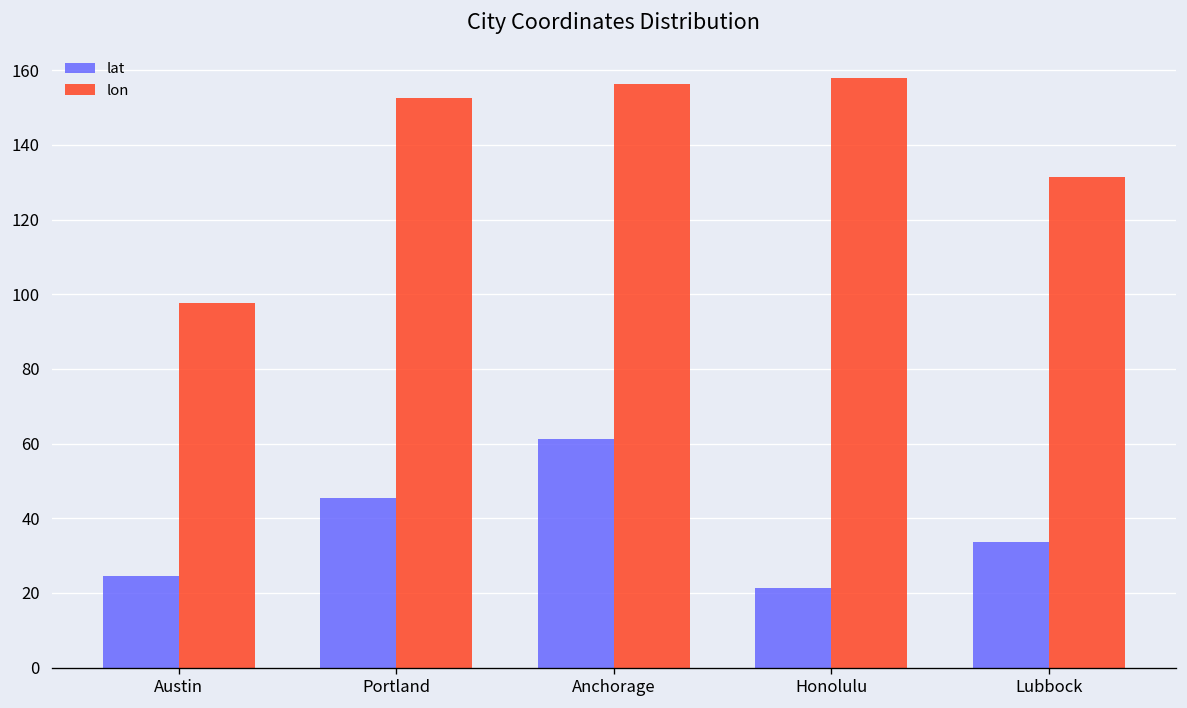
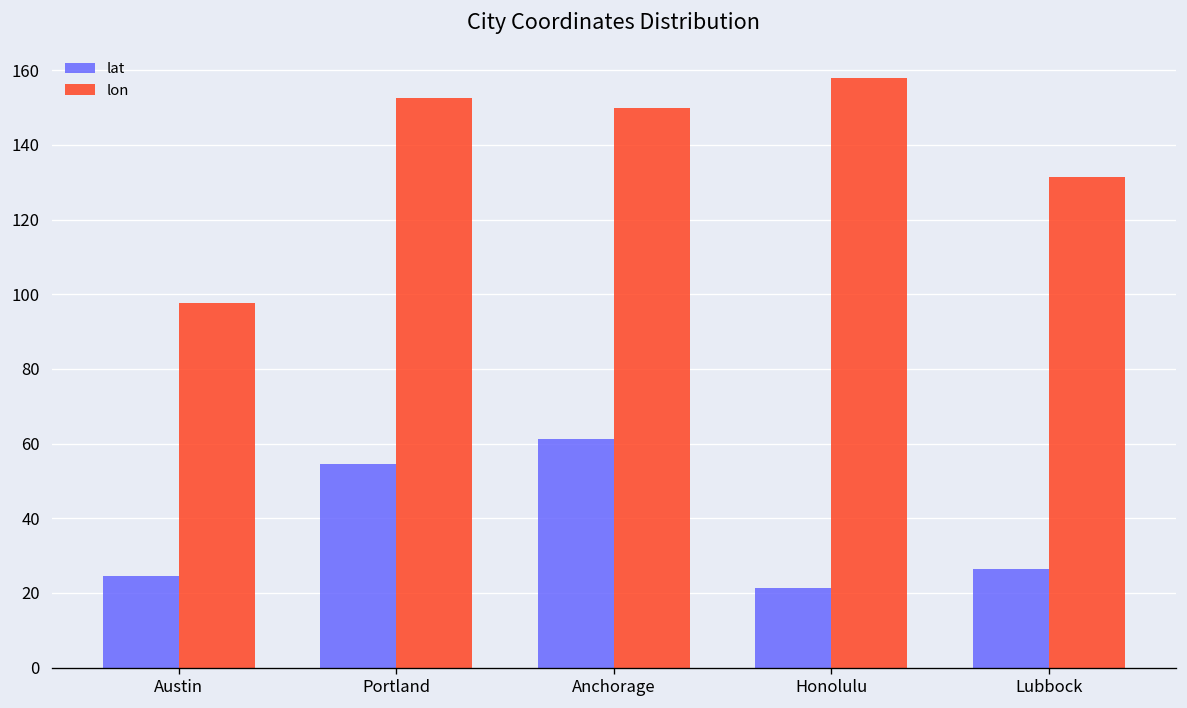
lat, Portland: 46 -> 54
lon, Anchorage: 156 -> 150
lat, Lubbock: 34 -> 26
